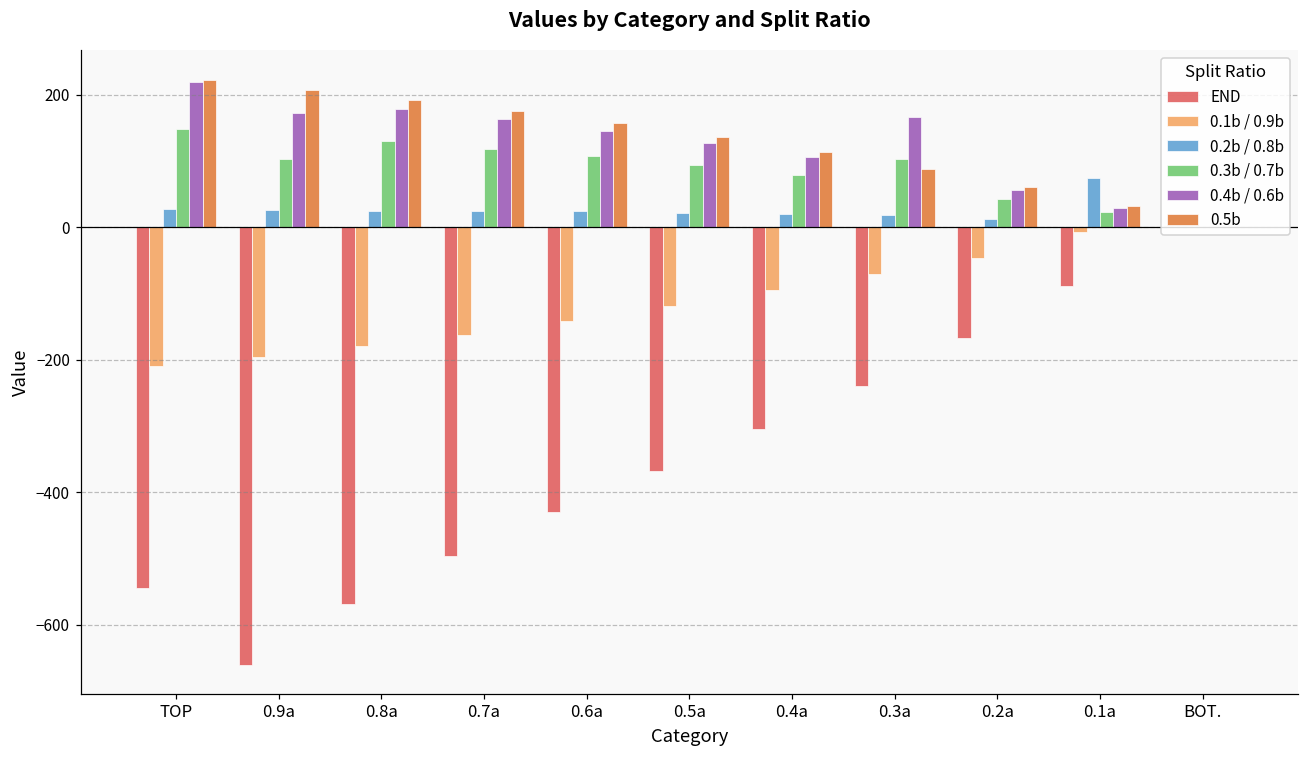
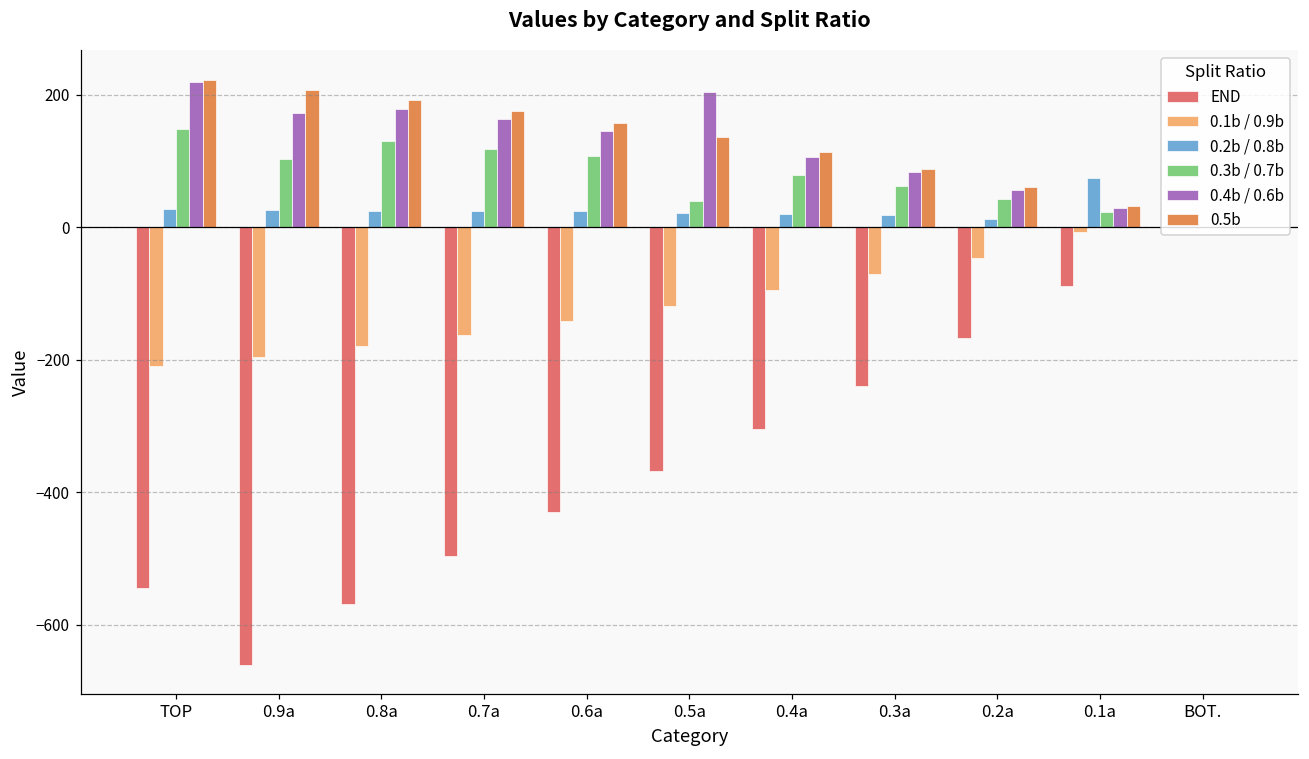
0.3b / 0.7b, 0.5a: 90 -> 40
0.4b / 0.6b, 0.5a: 130 -> 210
0.3b / 0.7b, 0.3a: 100 -> 60
0.4b / 0.6b, 0.3a: 170 -> 80
